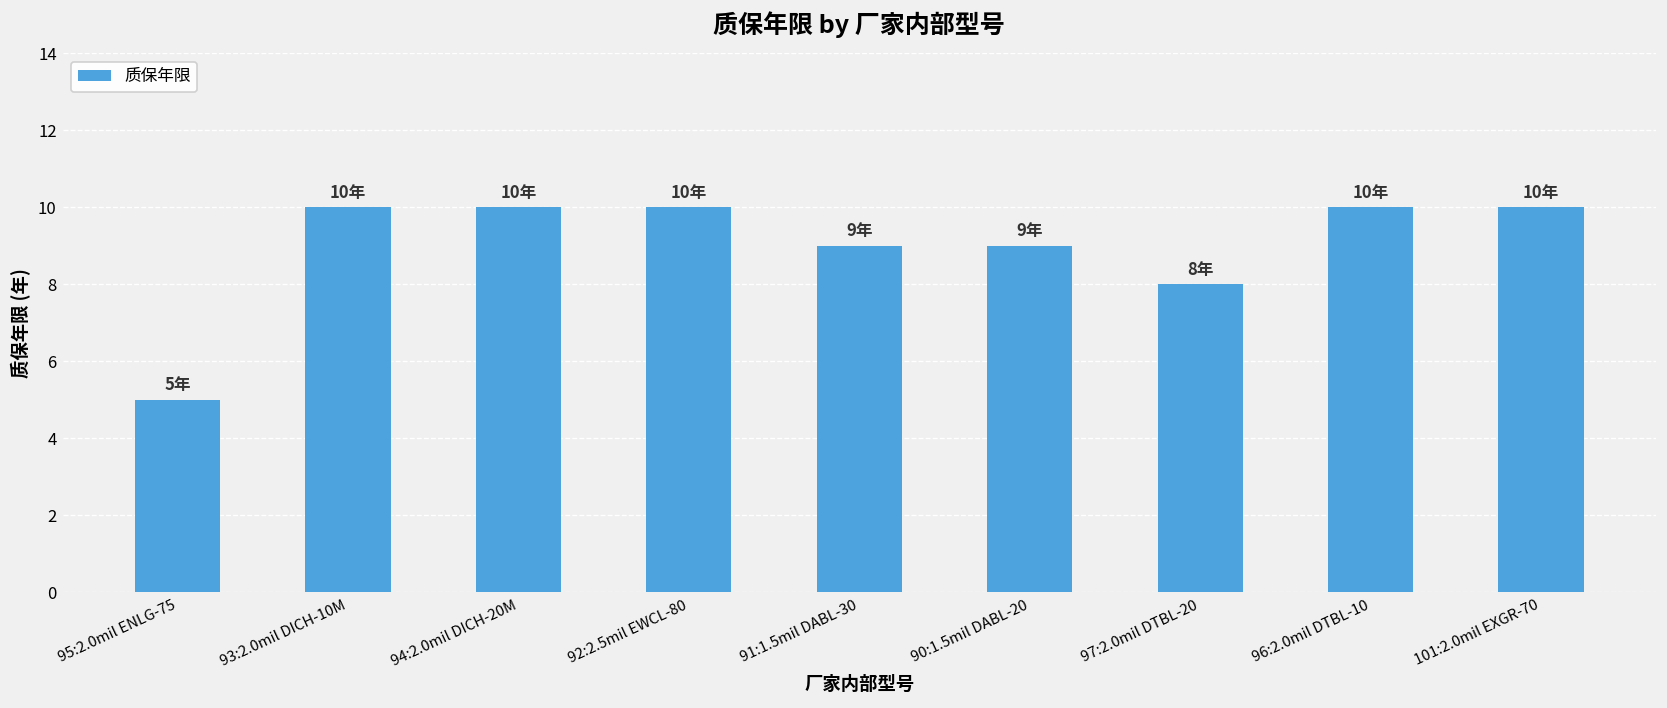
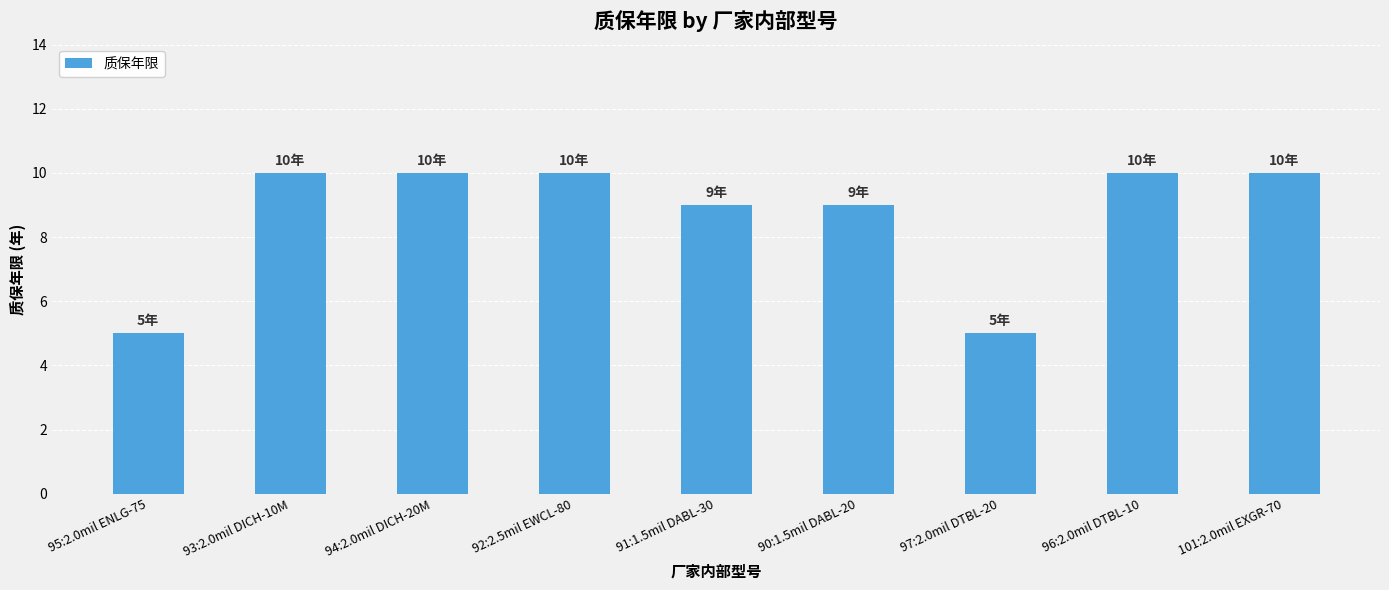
97:2.0mil DTBL-20: 8年 -> 5年
